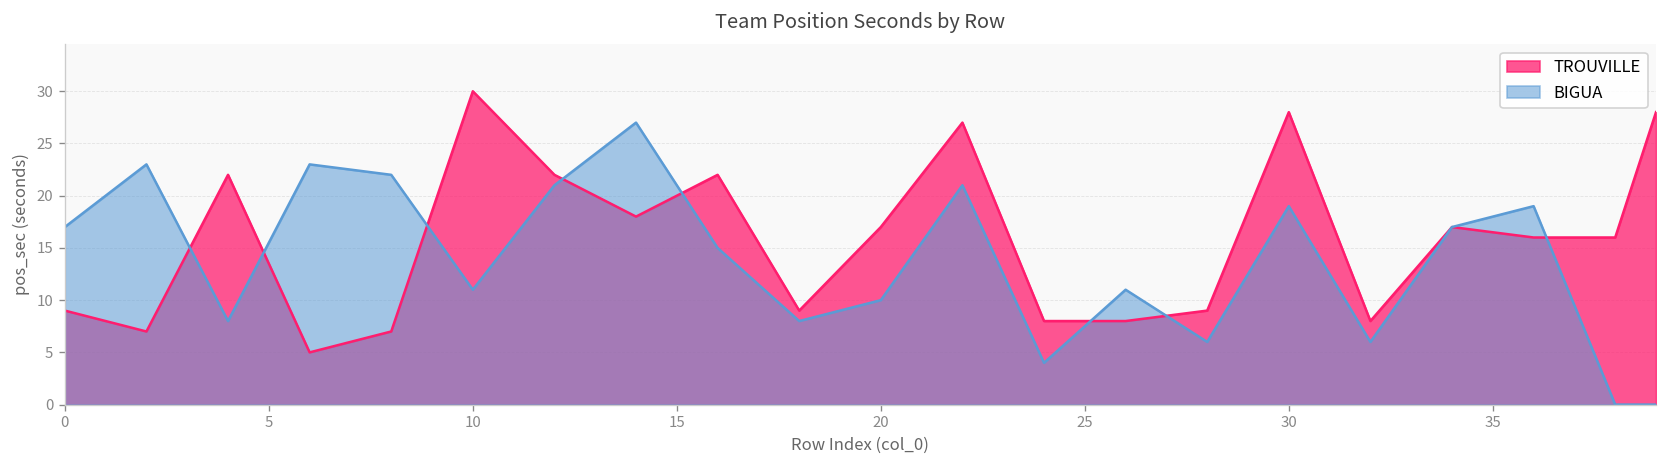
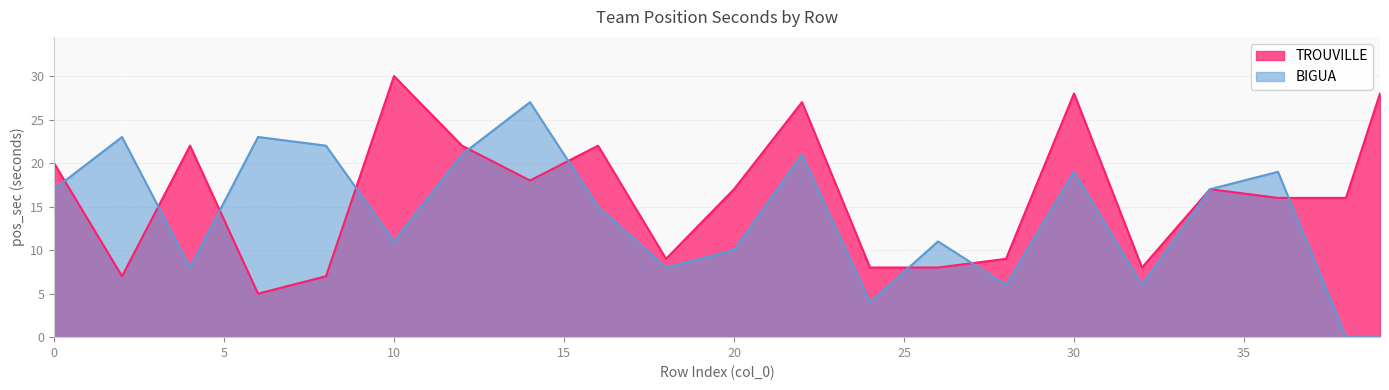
TROUVILLE, 0: 9 -> 20
